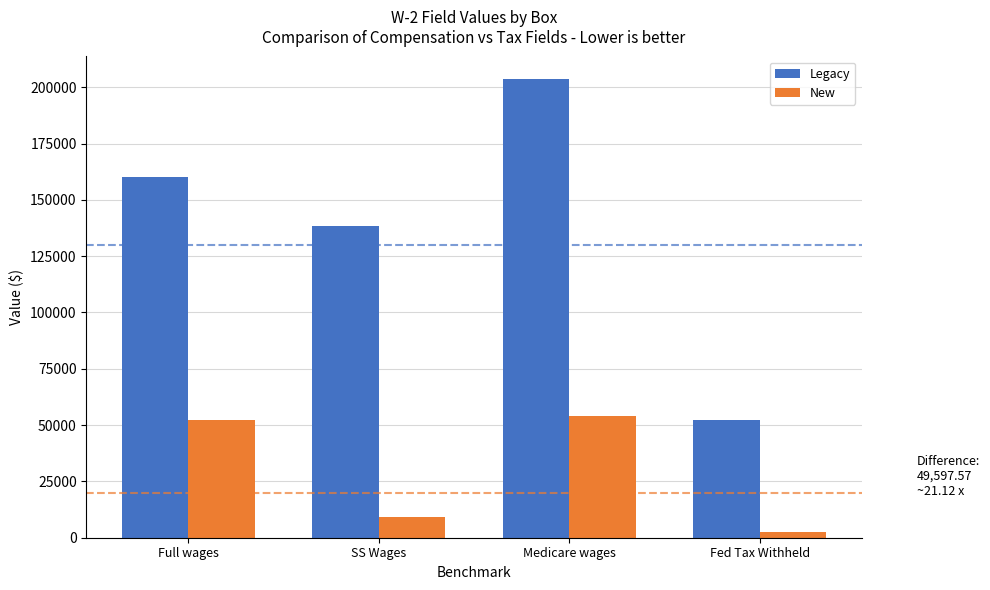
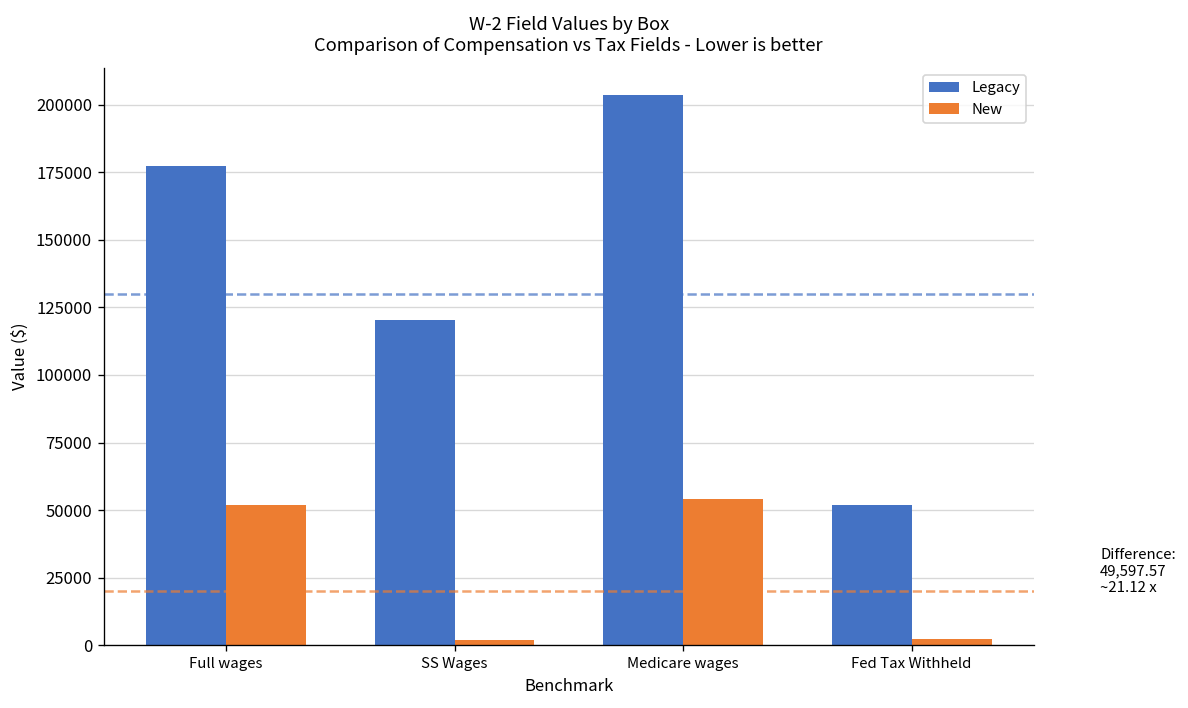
Legacy, Full wages: 160000 -> 177000
Legacy, SS Wages: 139000 -> 121000
New, SS Wages: 9000 -> 2000
